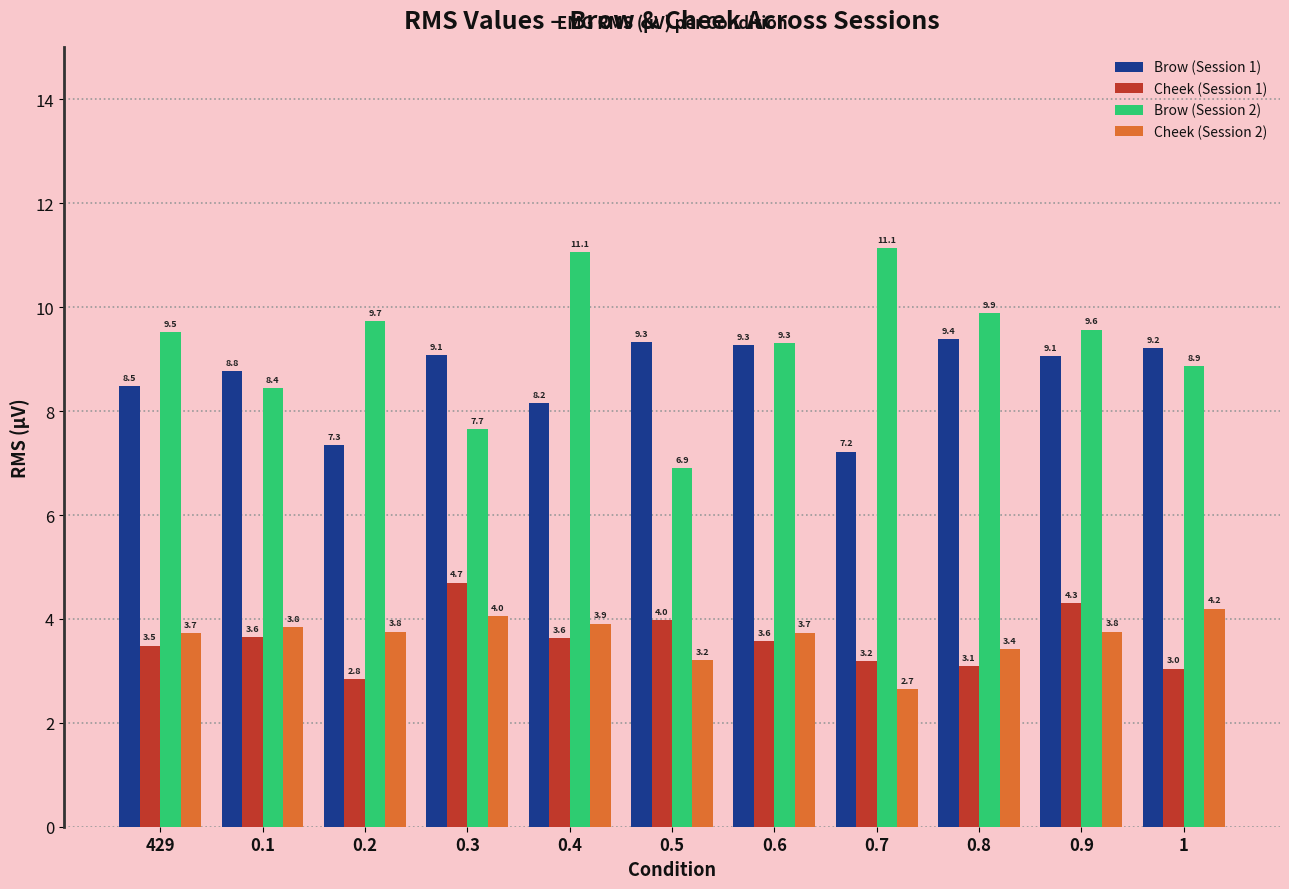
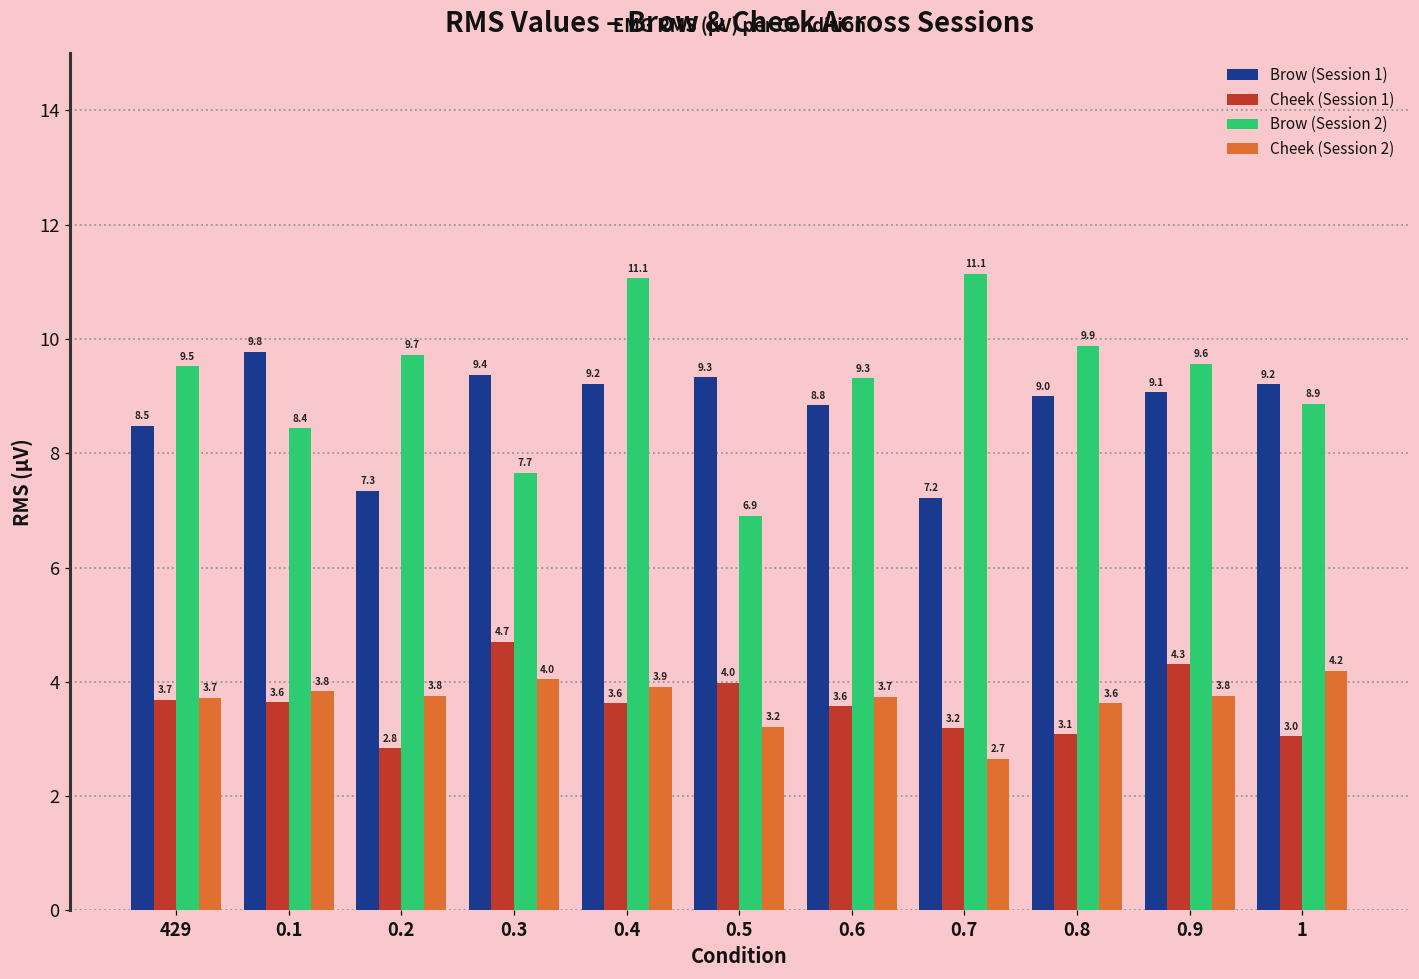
Cheek (Session 1), 429: 3.5 -> 3.7
Brow (Session 1), 0.1: 8.8 -> 9.8
Brow (Session 1), 0.3: 9.1 -> 9.4
Brow (Session 1), 0.4: 8.2 -> 9.2
Brow (Session 1), 0.6: 9.3 -> 8.8
Brow (Session 1), 0.8: 9.4 -> 9.0
Cheek (Session 2), 0.8: 3.4 -> 3.6
